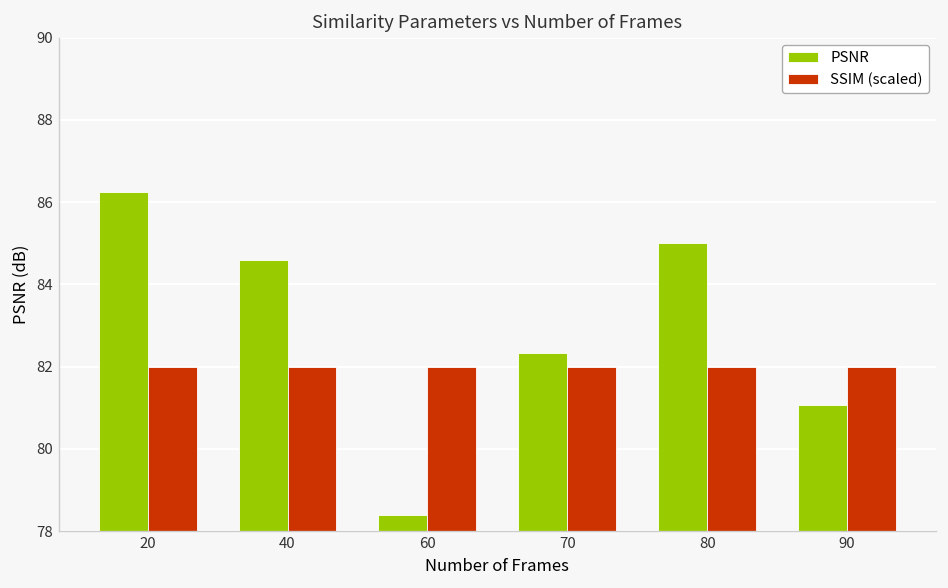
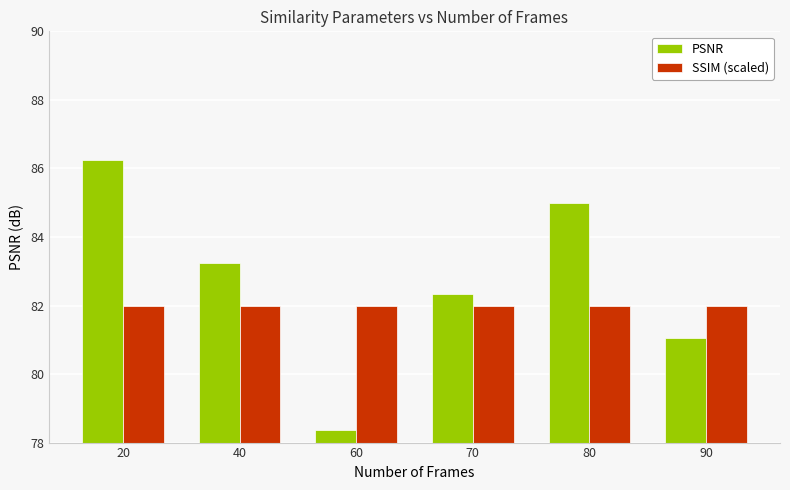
PSNR, 40: 84.6 -> 83.2
